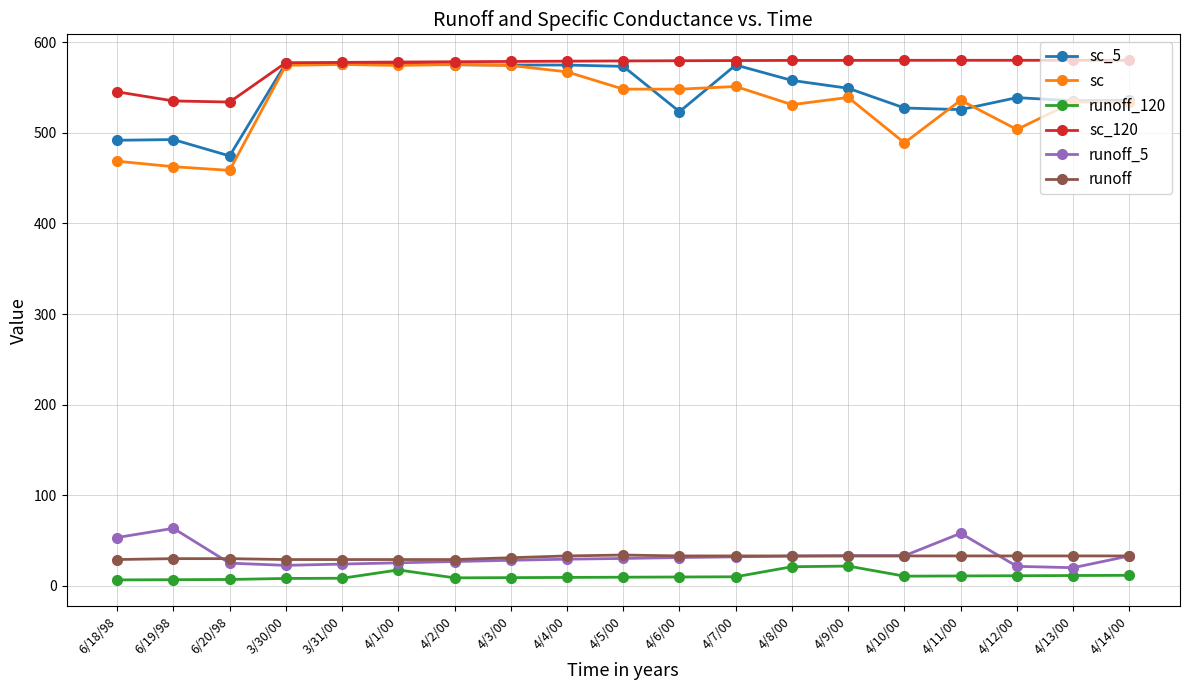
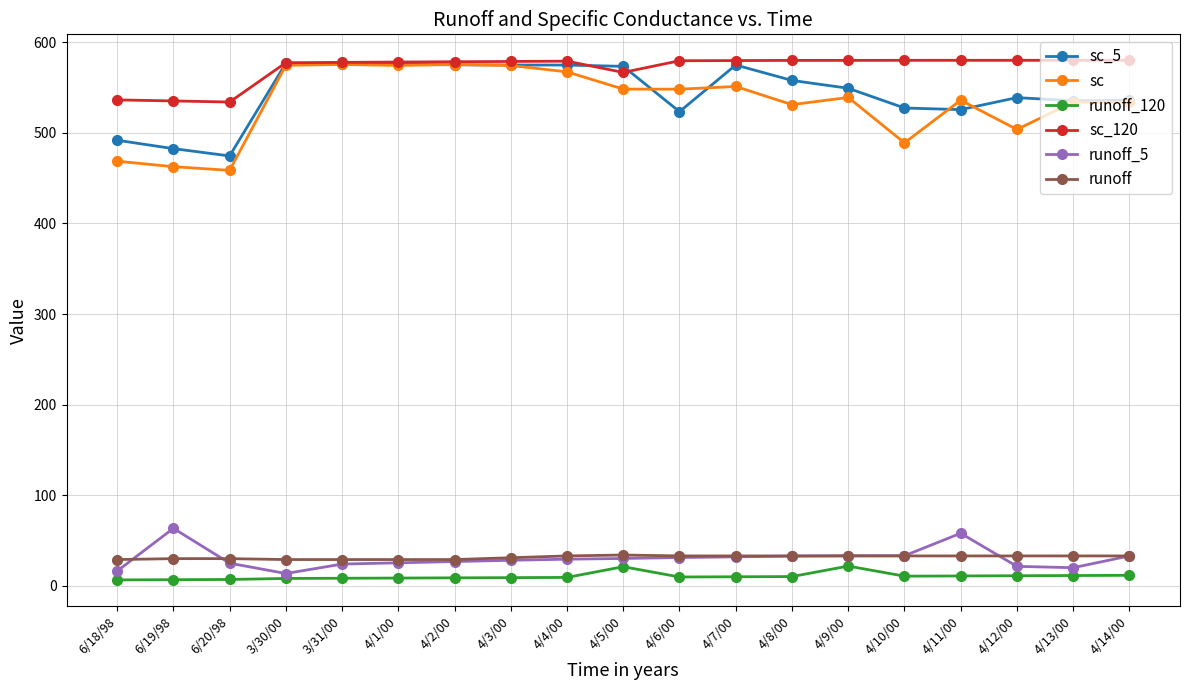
sc_120, 6/18/98: 550 -> 540
runoff_5, 6/18/98: 50 -> 20
sc_5, 6/19/98: 490 -> 480
runoff_5, 3/30/00: 20 -> 10
runoff_120, 4/1/00: 20 -> 10
runoff_120, 4/5/00: 10 -> 20
sc_120, 4/5/00: 580 -> 570
runoff_120, 4/8/00: 20 -> 10
